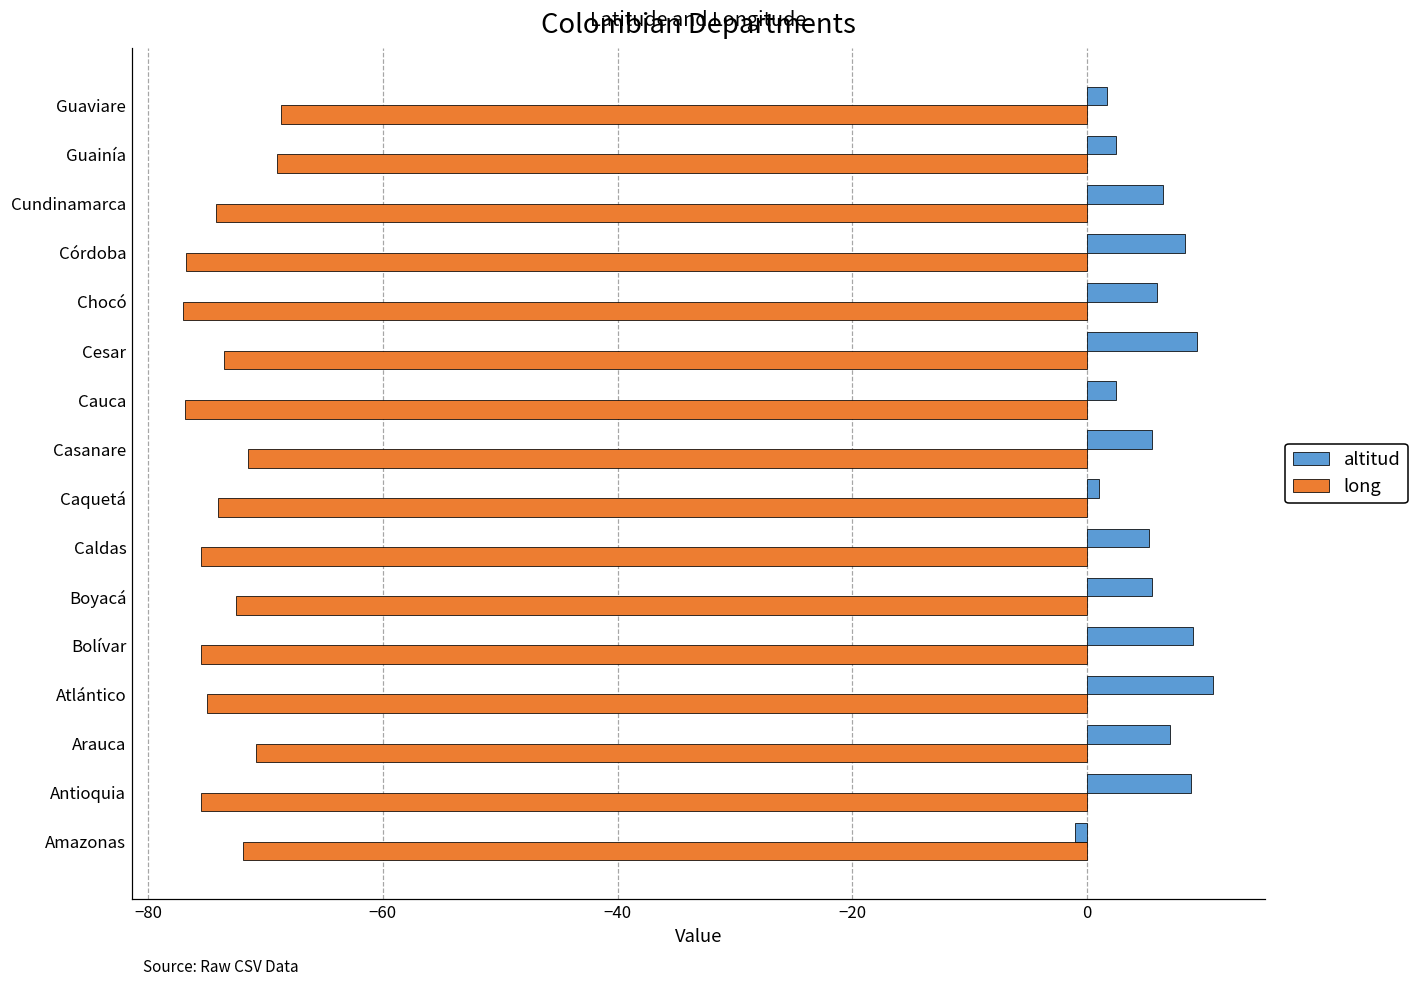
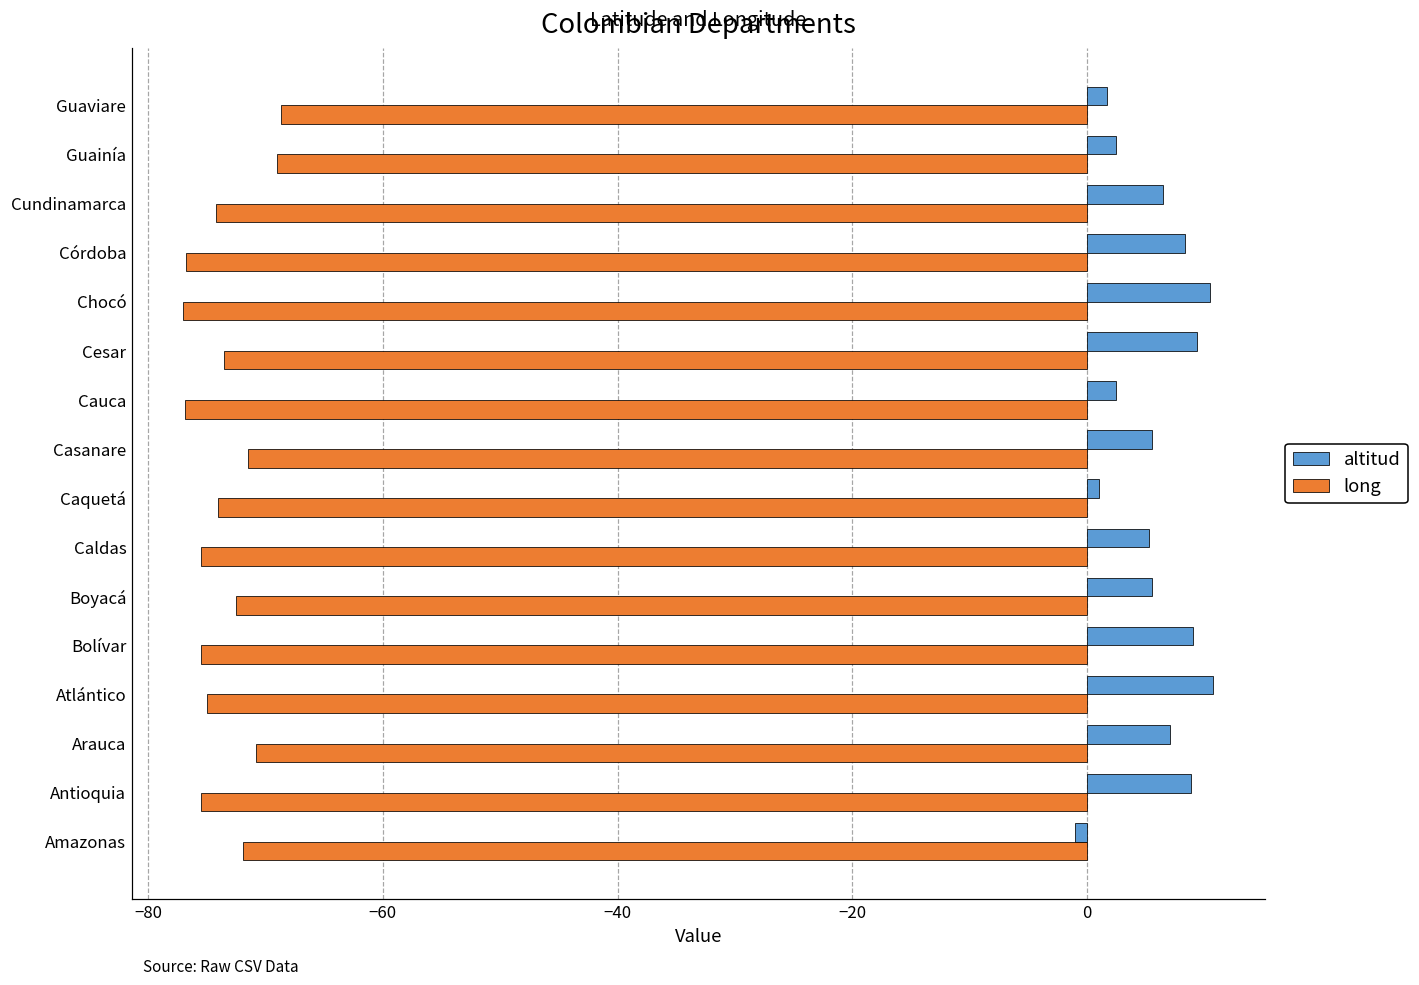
altitud, Chocó: 6.0 -> 10.5
